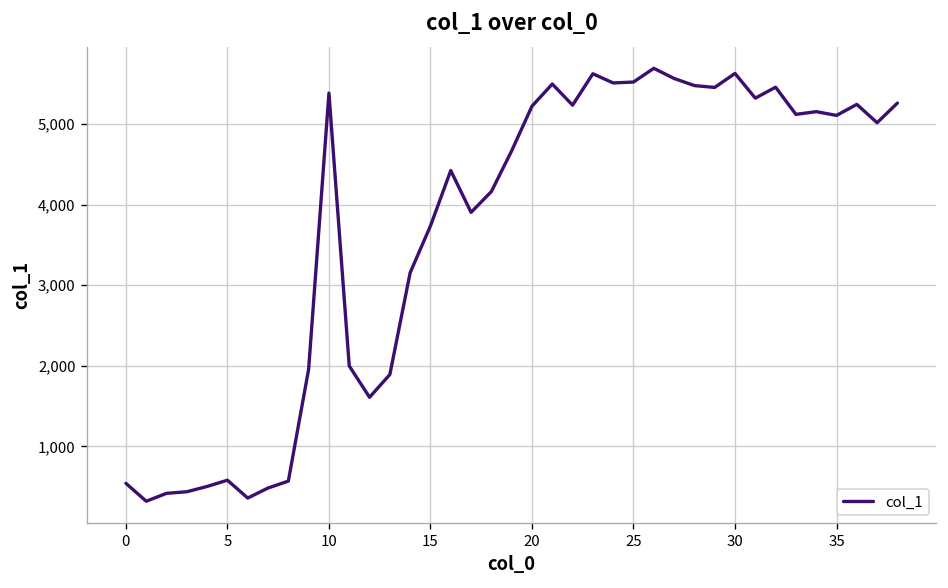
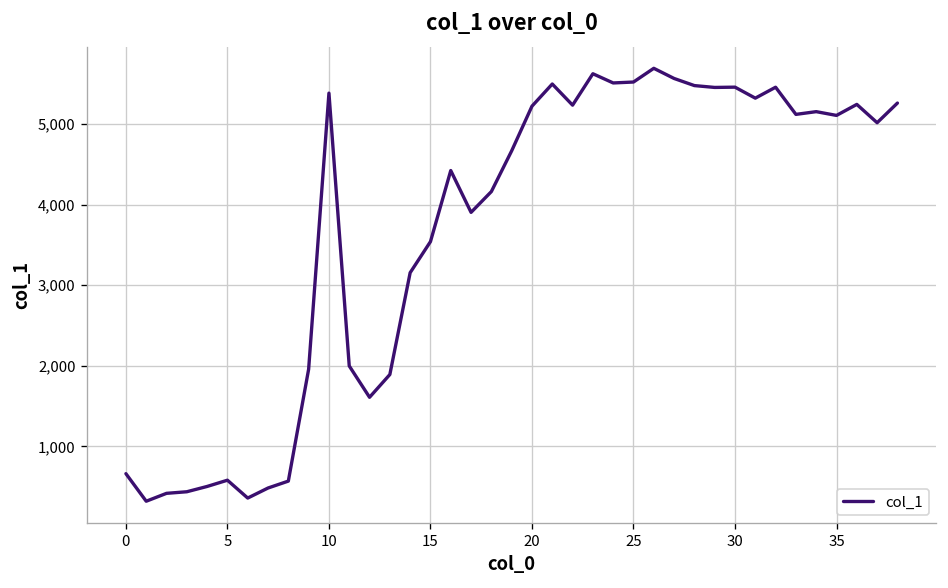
0: 500 -> 700
15: 3,700 -> 3,500
30: 5,600 -> 5,500
